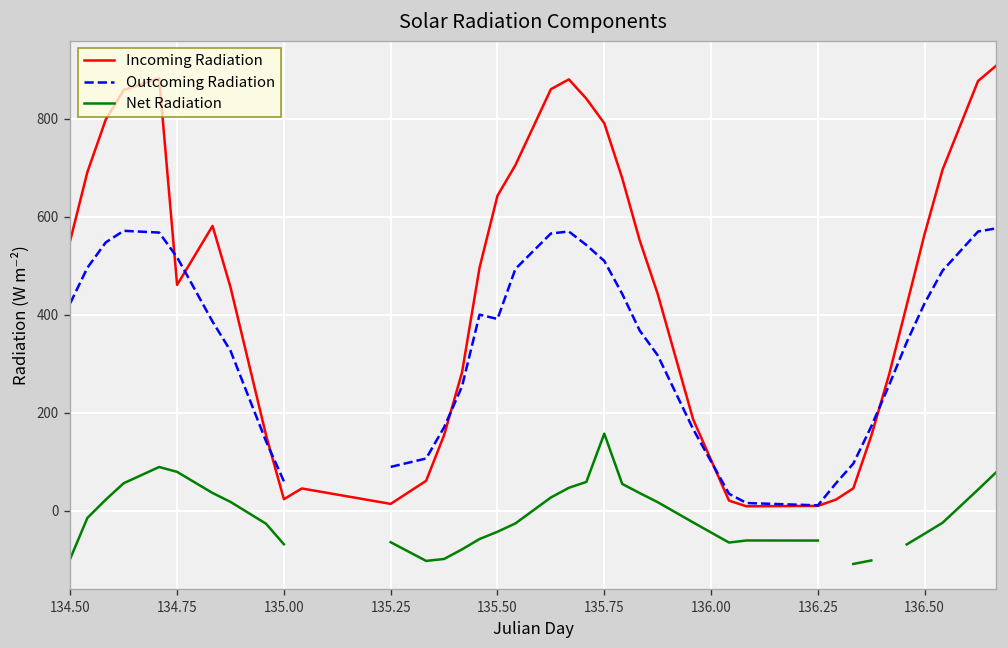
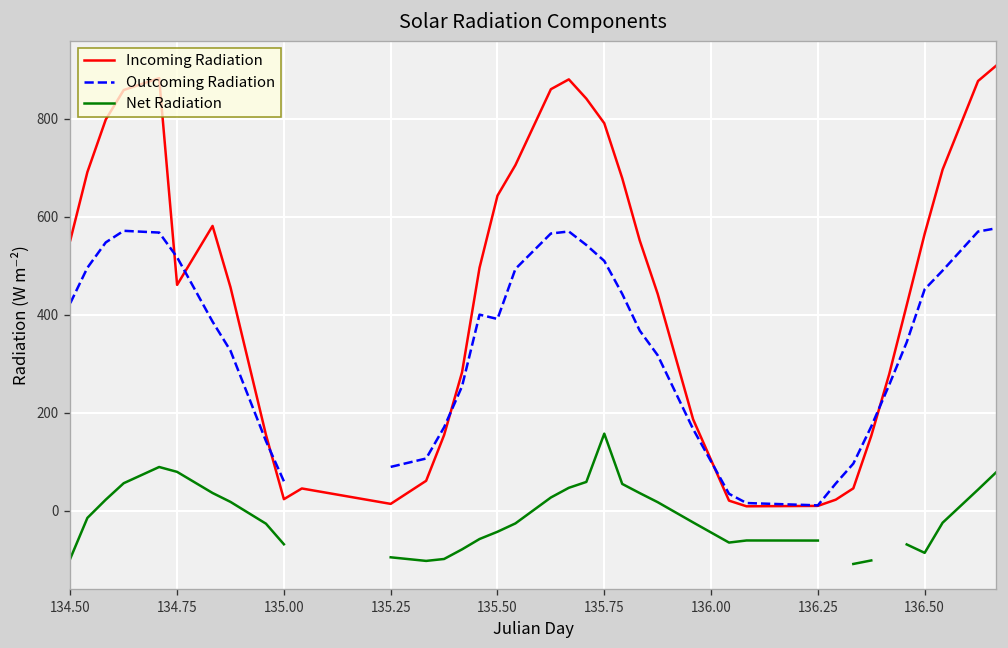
Net Radiation, 135.25: -60 -> -90
Outcoming Radiation, 136.50: 420 -> 450
Net Radiation, 136.50: -50 -> -90
